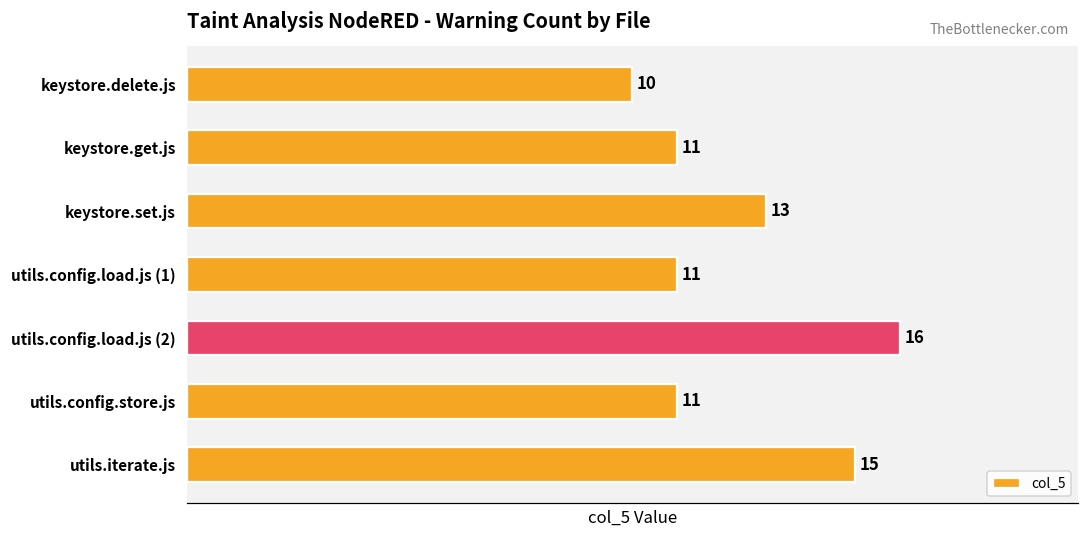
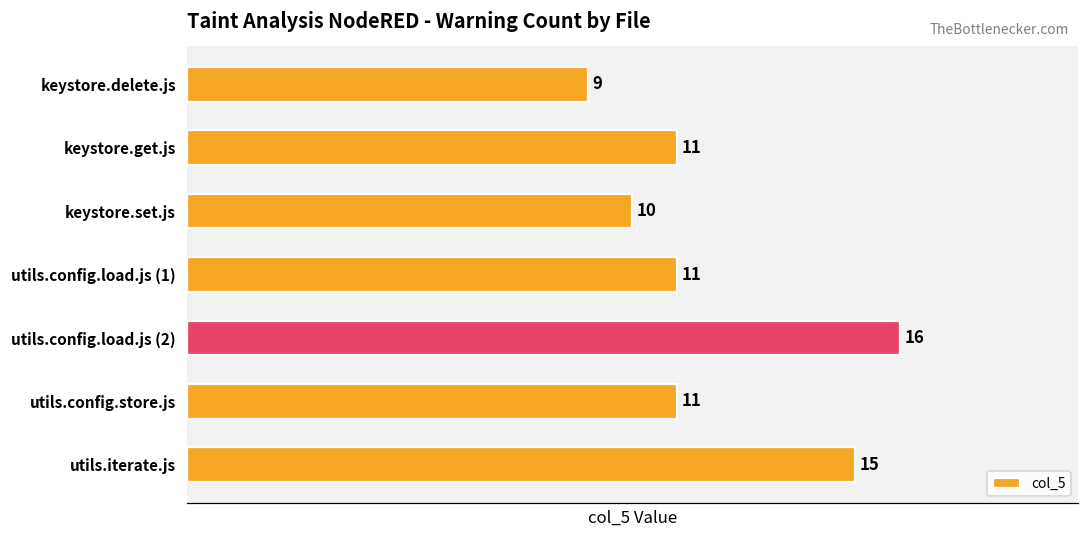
keystore.delete.js: 10 -> 9
keystore.set.js: 13 -> 10
